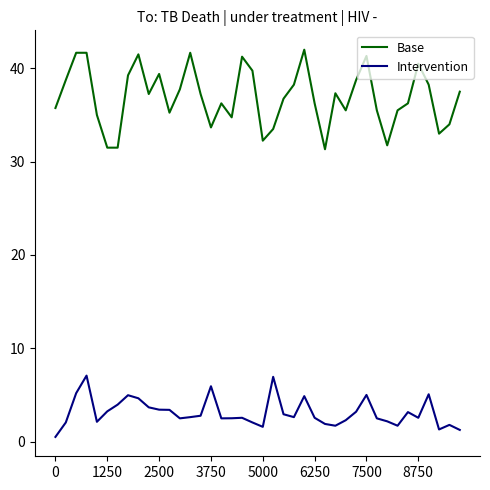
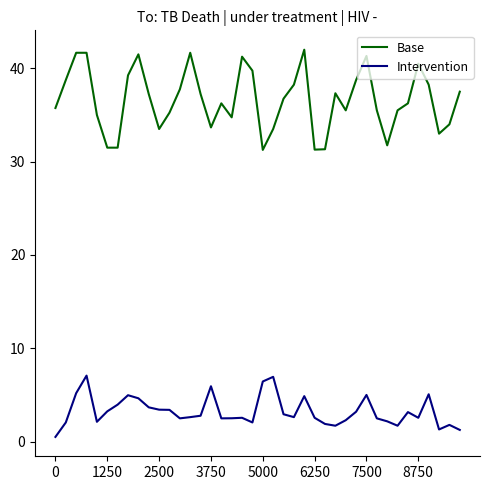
Base, 2500: 39 -> 34
Base, 5000: 32 -> 31
Intervention, 5000: 2 -> 6
Base, 6250: 36 -> 31
